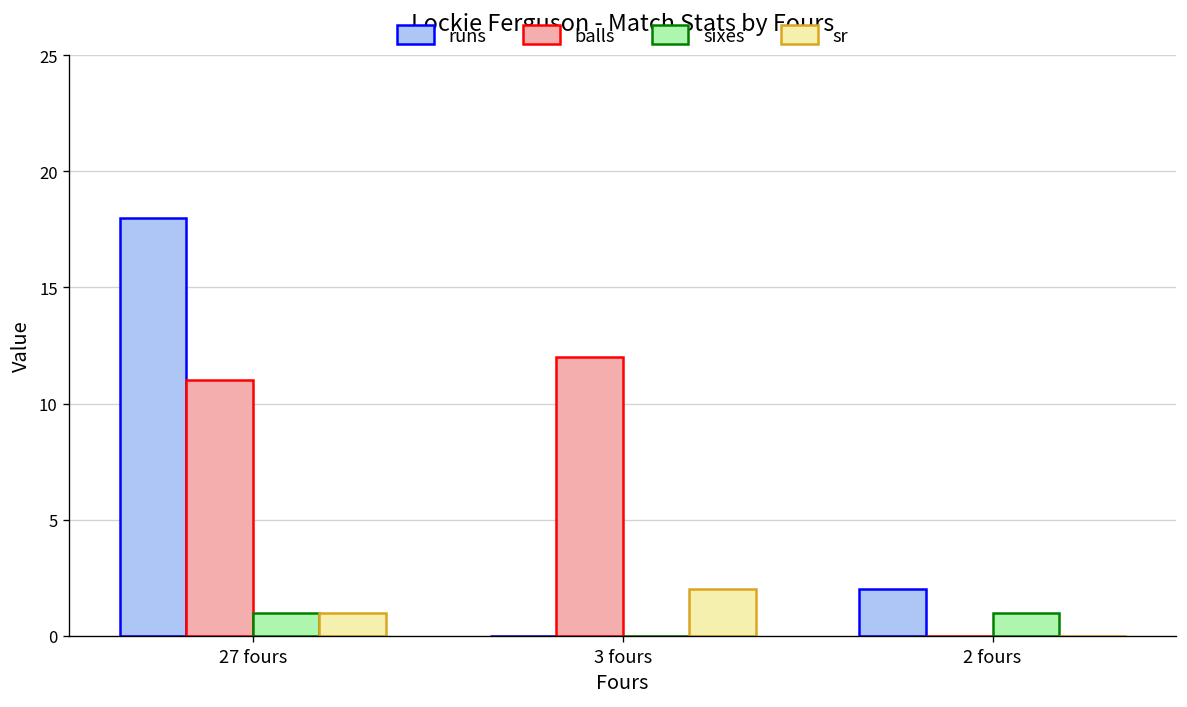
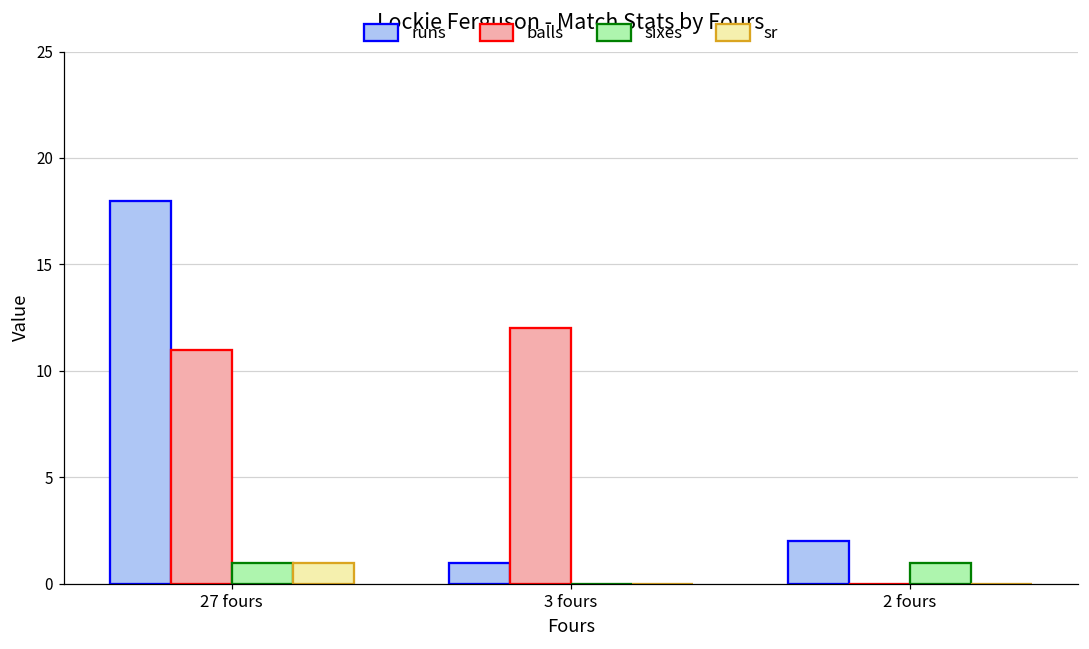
runs, 3 fours: 0 -> 1
sr, 3 fours: 2 -> 0
